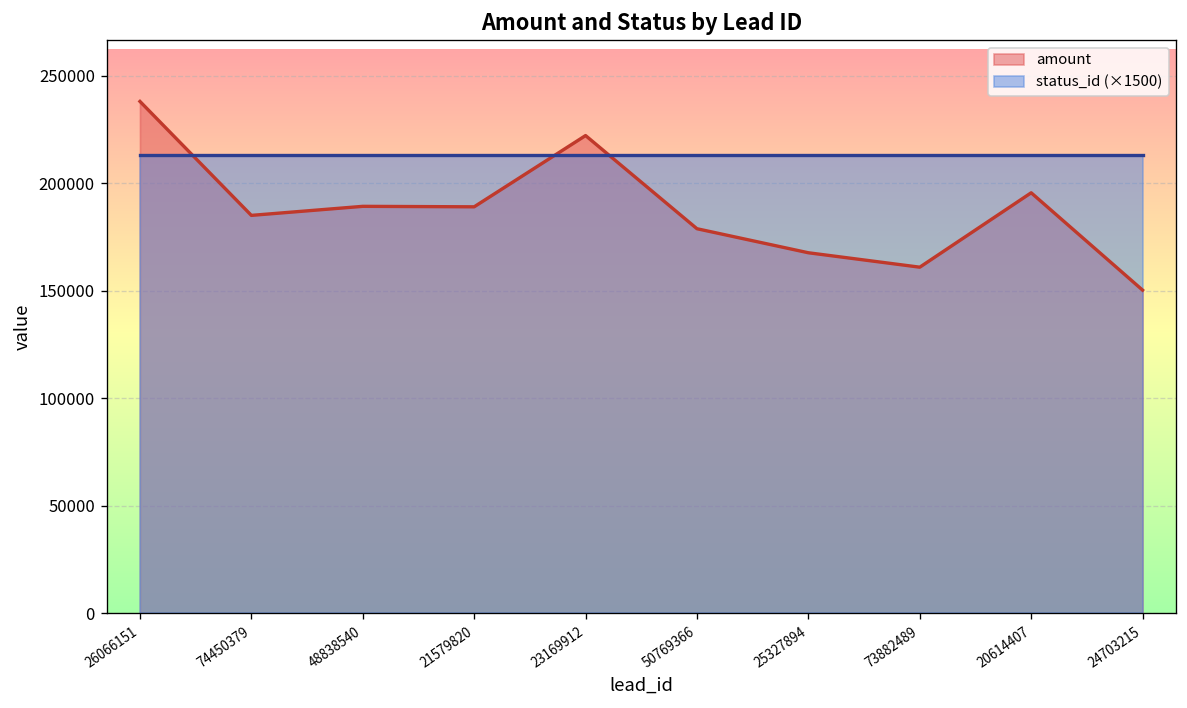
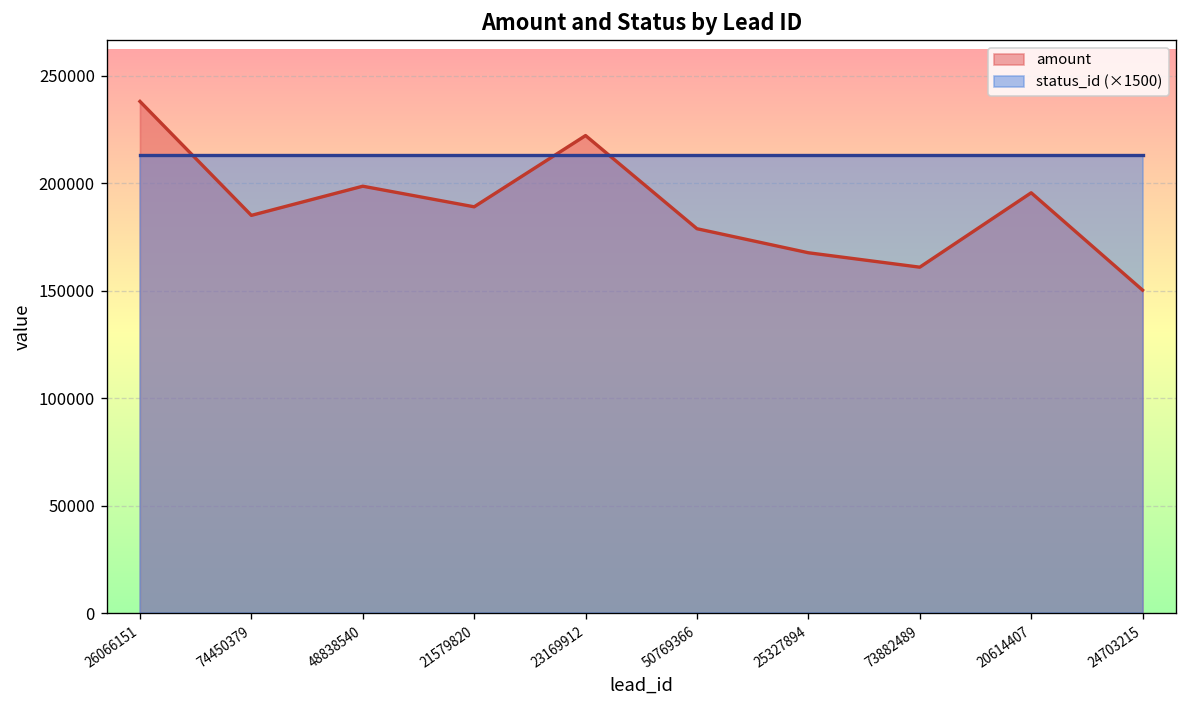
amount, 48838540: 189000 -> 199000
